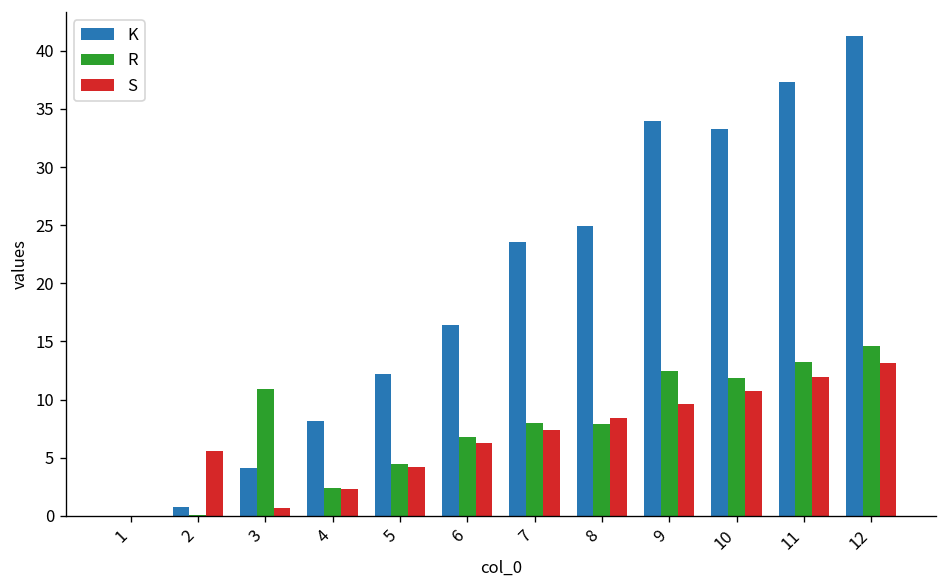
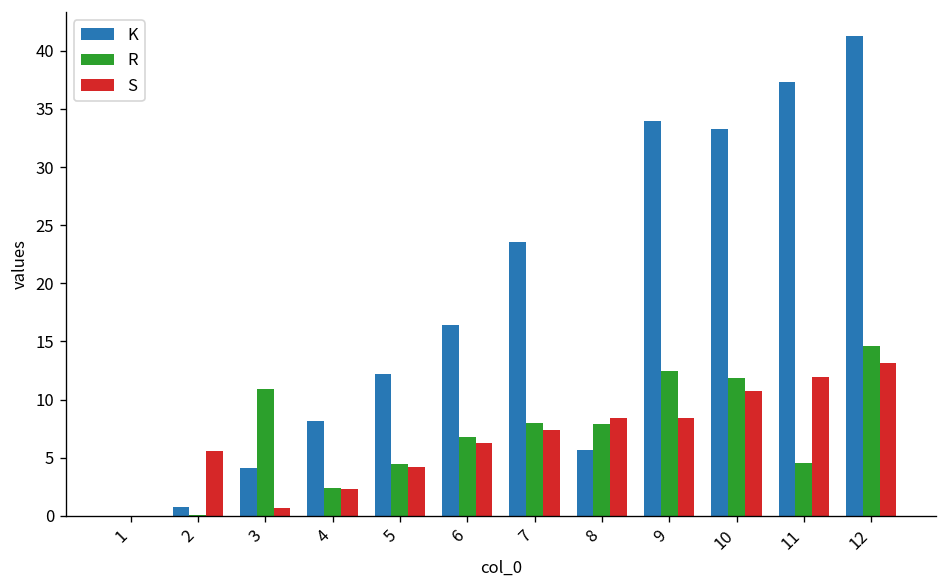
K, 8: 25 -> 6
S, 9: 10 -> 8
R, 11: 13 -> 5
